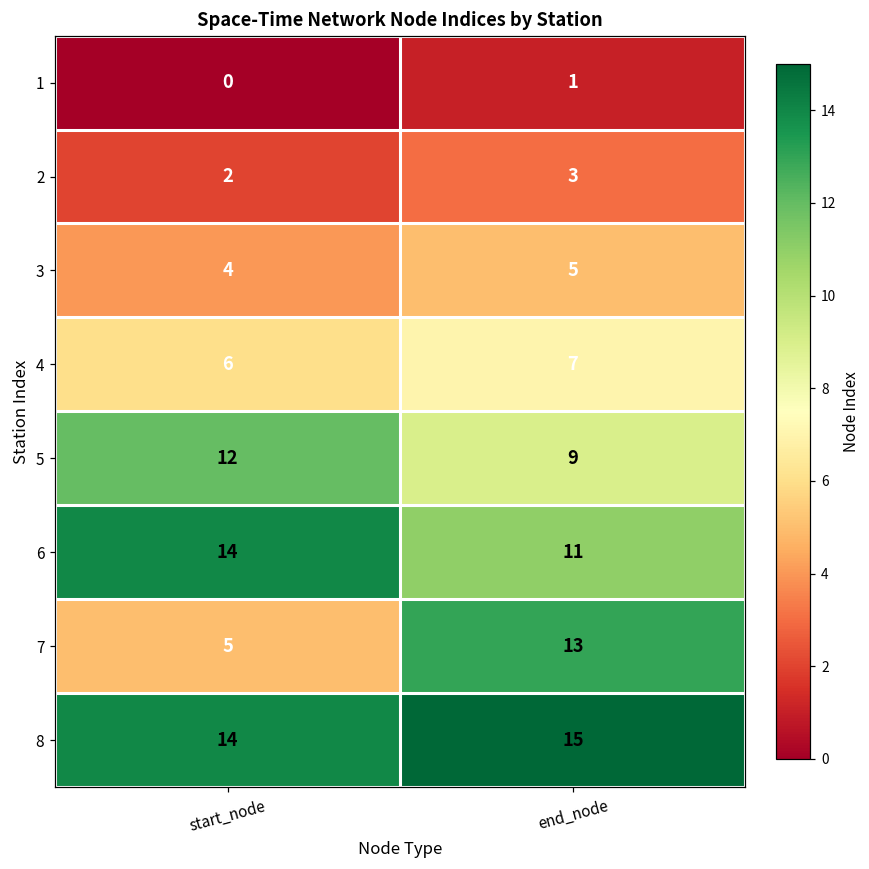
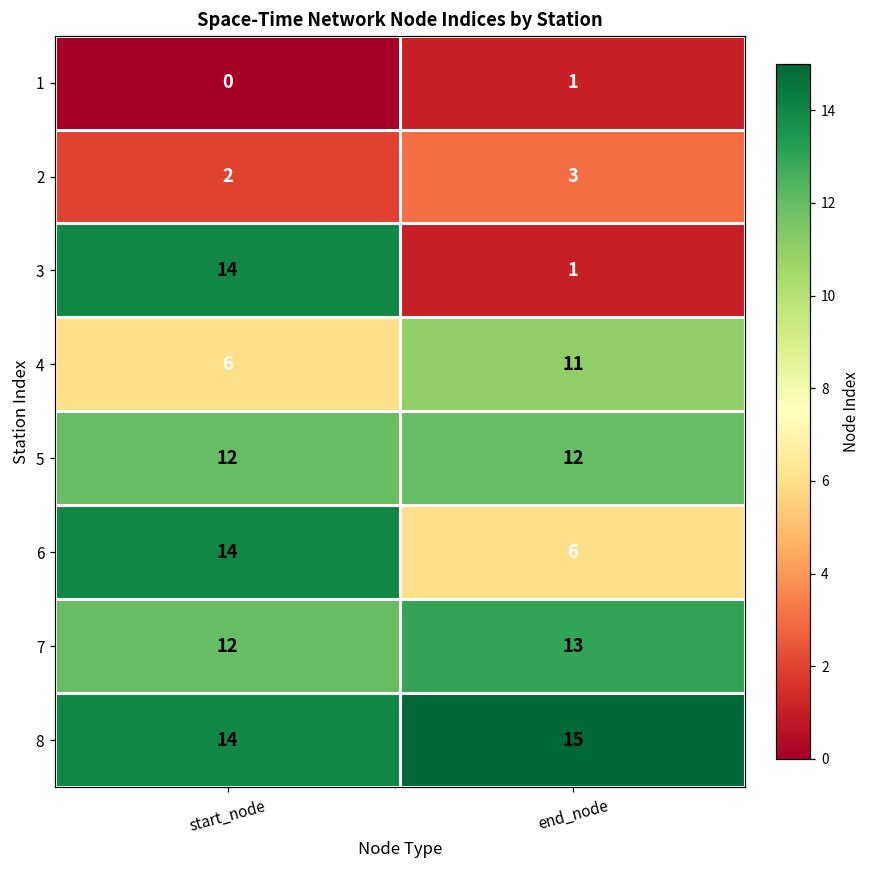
3, start_node: 4 -> 14
3, end_node: 5 -> 1
4, end_node: 7 -> 11
5, end_node: 9 -> 12
6, end_node: 11 -> 6
7, start_node: 5 -> 12
